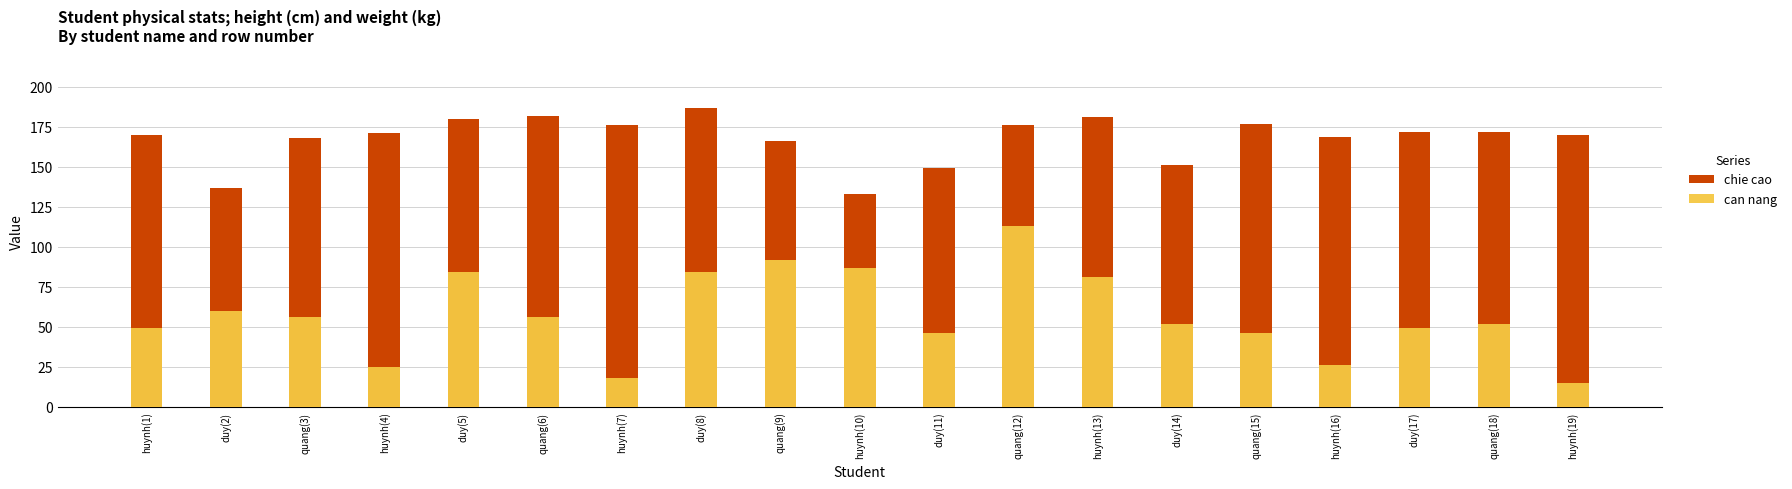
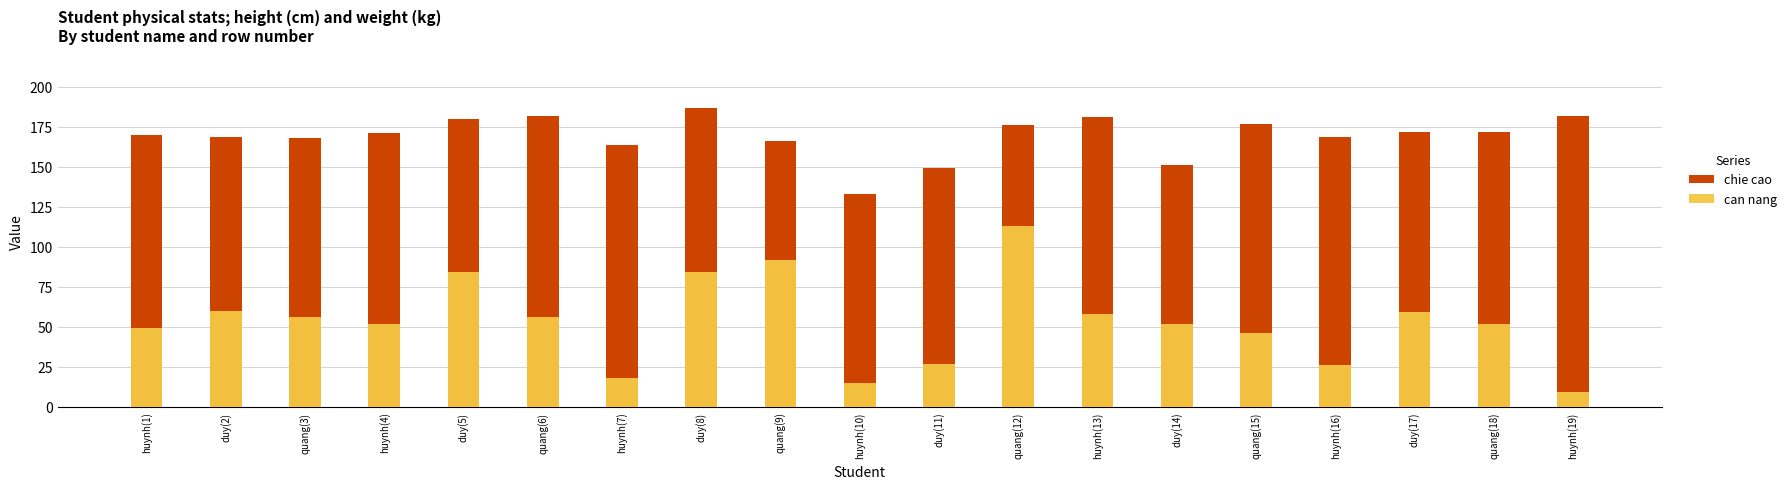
chie cao, duy(2): 137 -> 169
can nang, huynh(4): 25 -> 52
chie cao, huynh(7): 176 -> 164
can nang, huynh(10): 87 -> 15
can nang, duy(11): 46 -> 27
can nang, huynh(13): 81 -> 58
can nang, duy(17): 49 -> 59
chie cao, huynh(19): 170 -> 182
can nang, huynh(19): 15 -> 9
